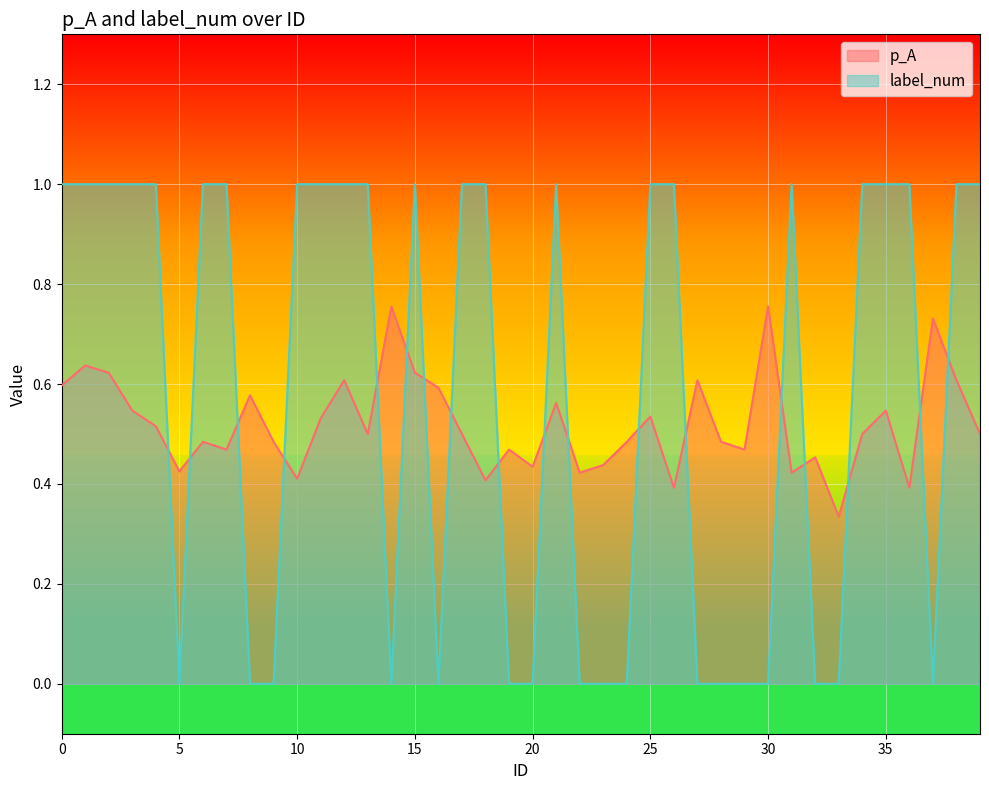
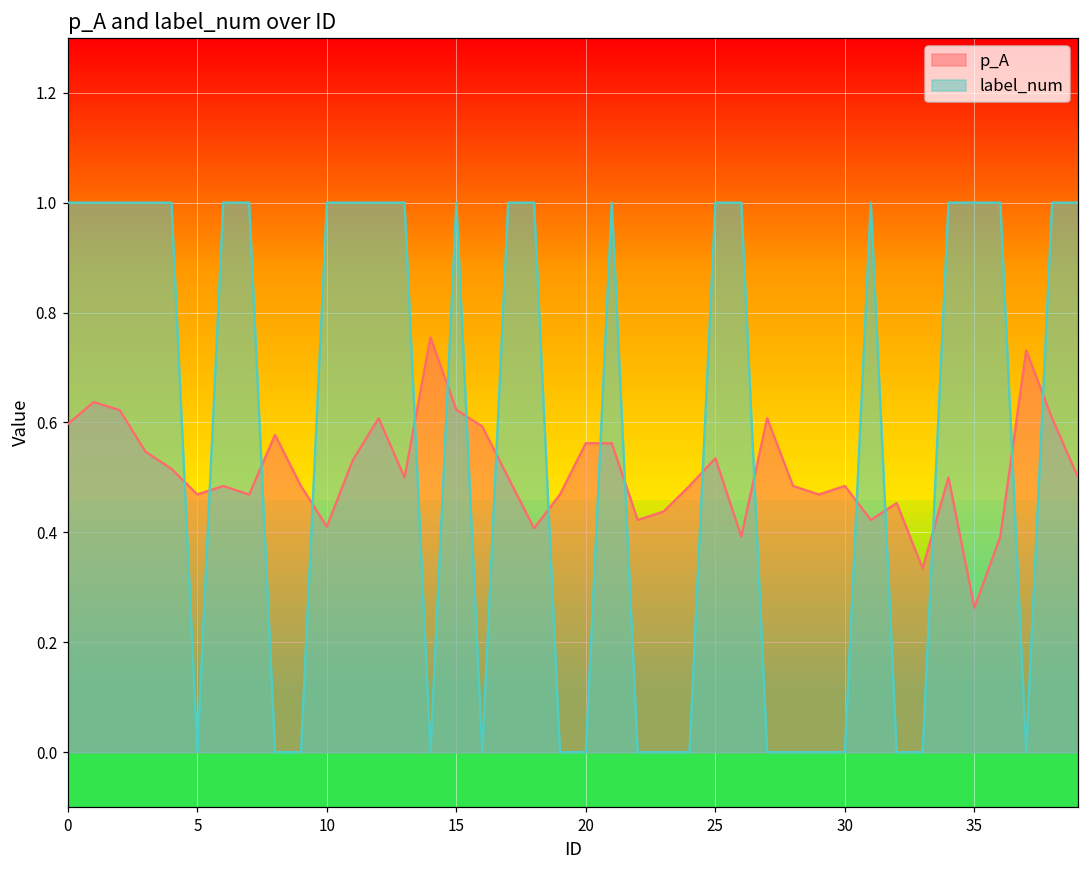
p_A, 5: 0.43 -> 0.47
p_A, 20: 0.43 -> 0.56
p_A, 30: 0.76 -> 0.48
p_A, 35: 0.55 -> 0.26
